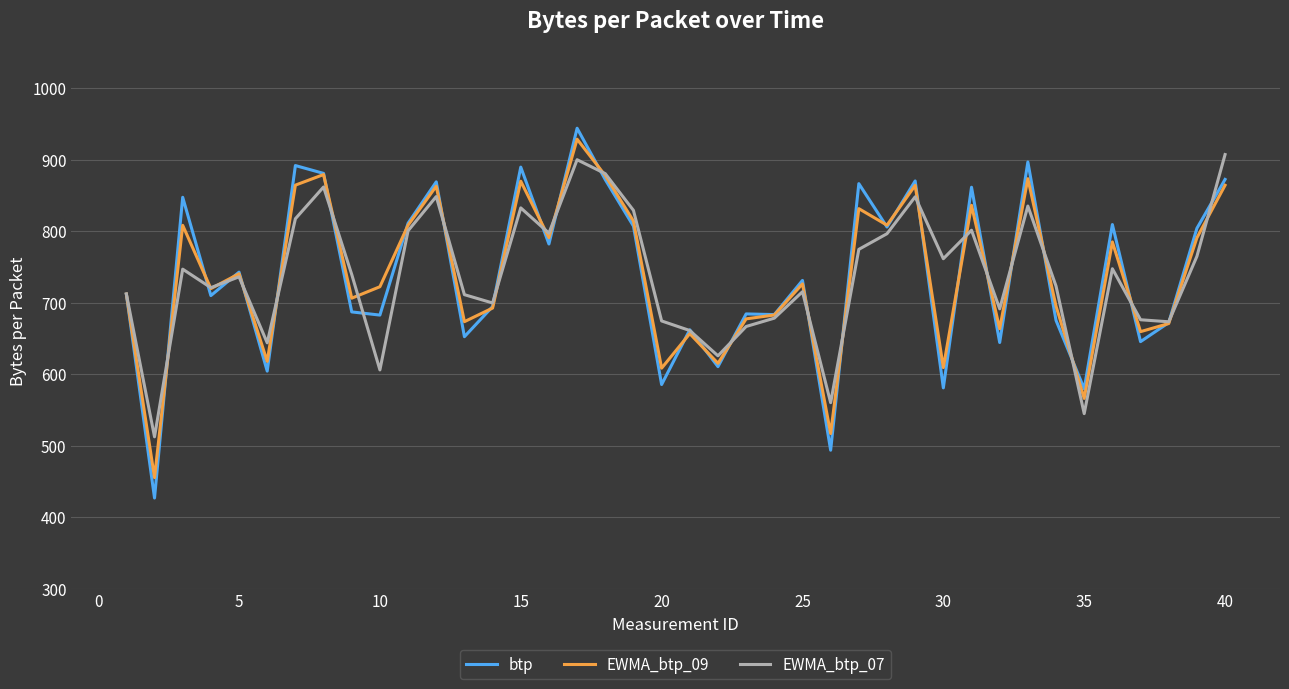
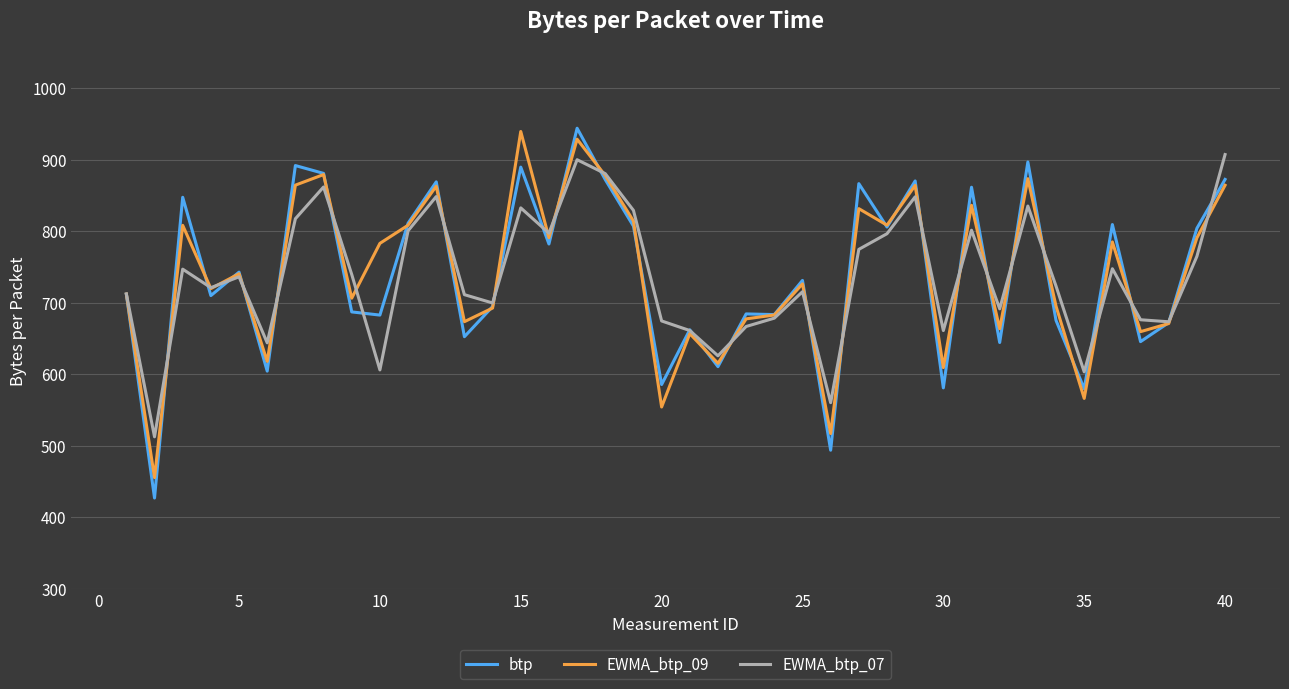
EWMA_btp_09, 10: 720 -> 780
EWMA_btp_09, 15: 870 -> 940
EWMA_btp_09, 20: 610 -> 550
EWMA_btp_07, 30: 760 -> 660
EWMA_btp_07, 35: 540 -> 600
